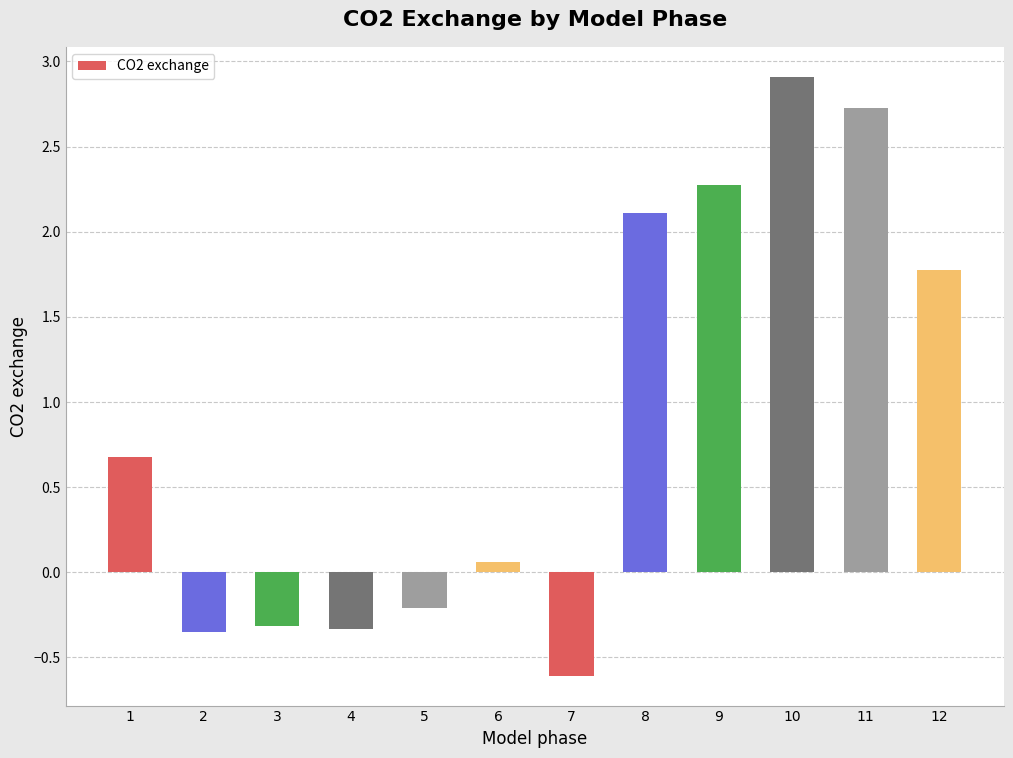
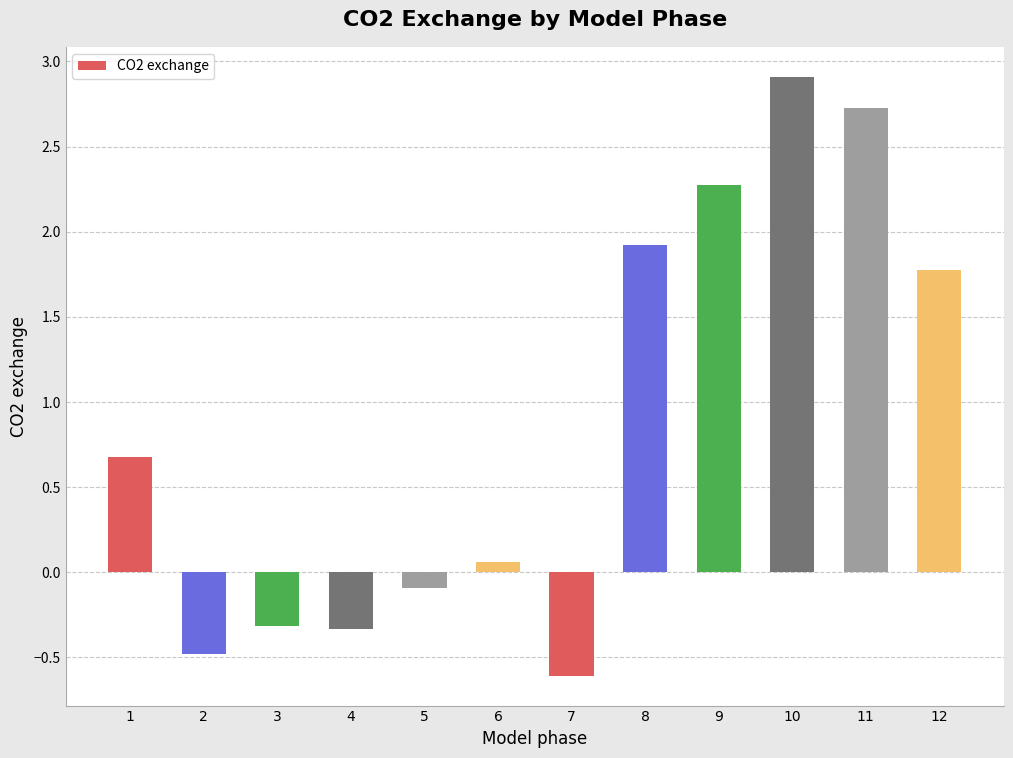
2: -0.35 -> -0.48
5: -0.21 -> -0.09
8: 2.11 -> 1.92
